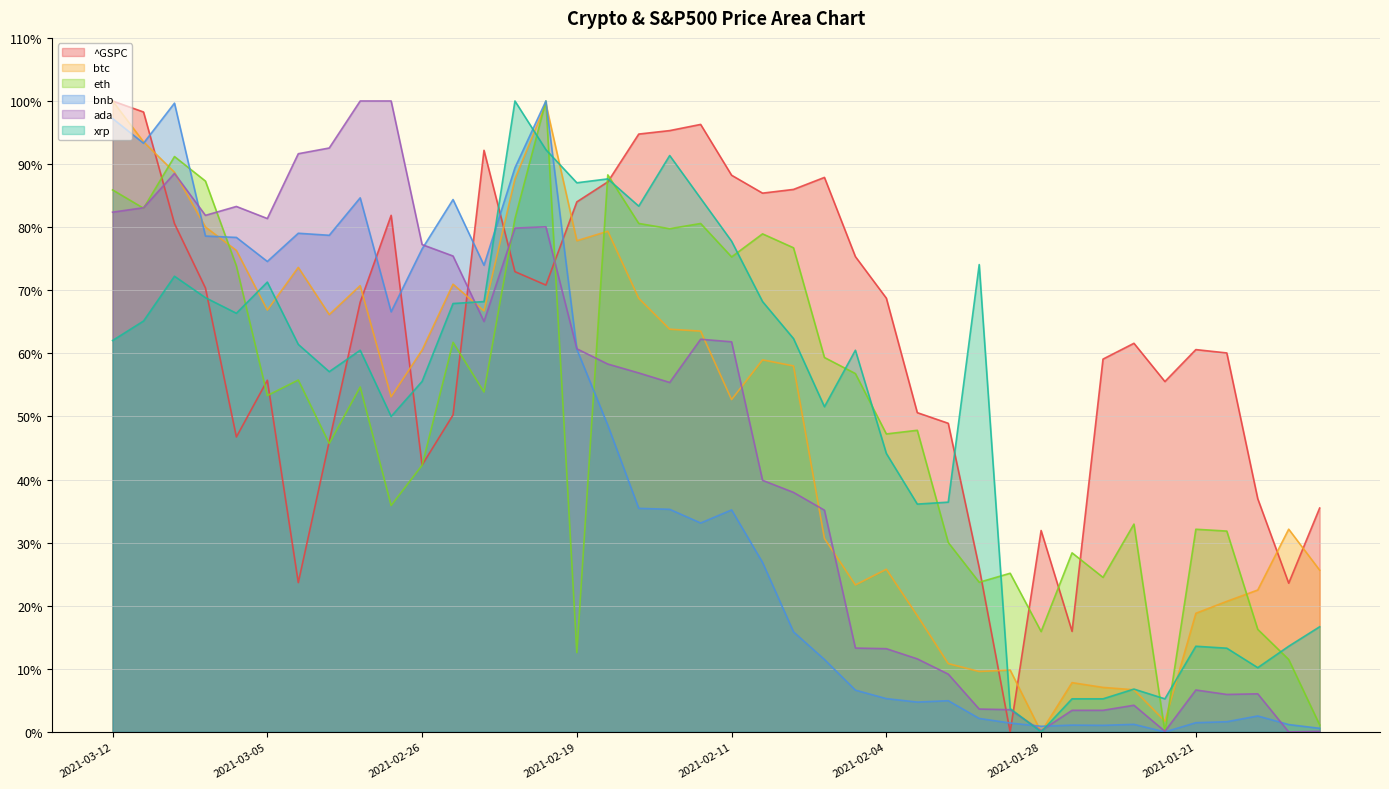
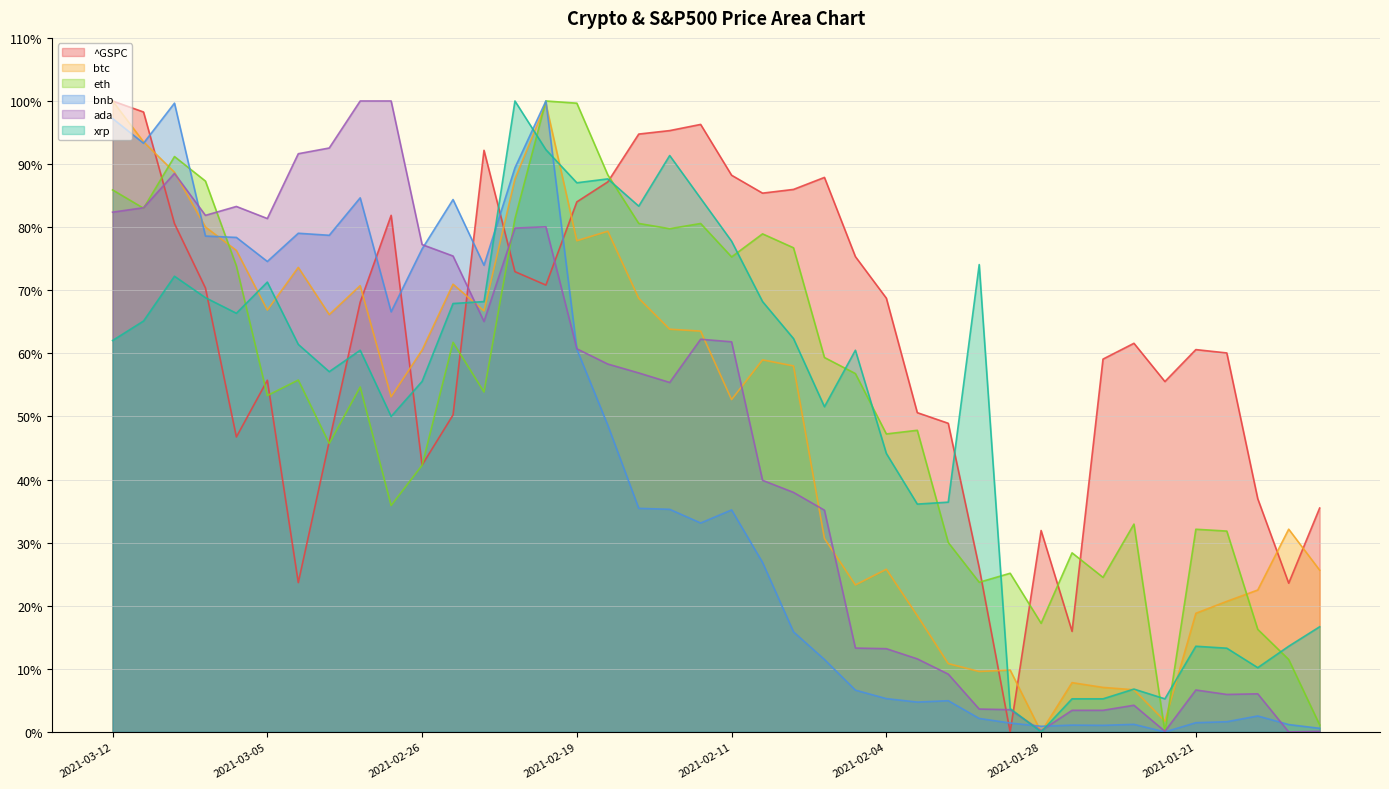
eth, 2021-02-19: 13% -> 100%
eth, 2021-01-28: 16% -> 17%
